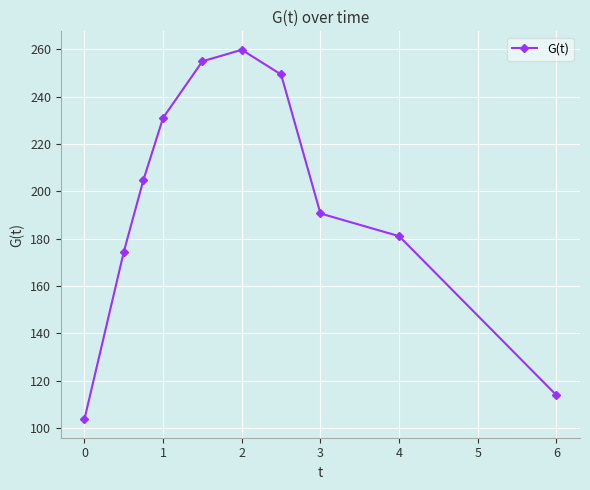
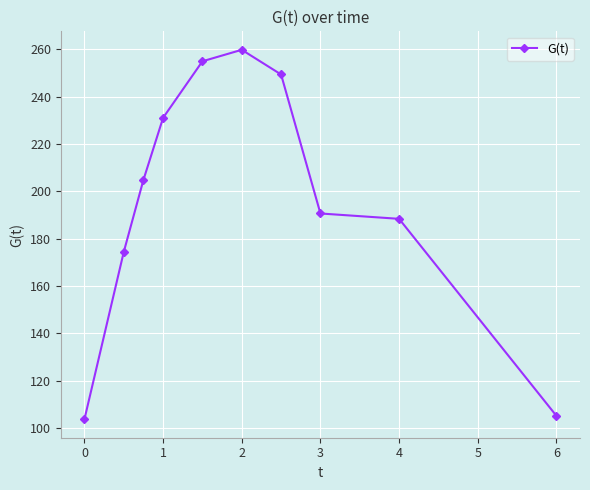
4: 181 -> 188
6: 114 -> 105
